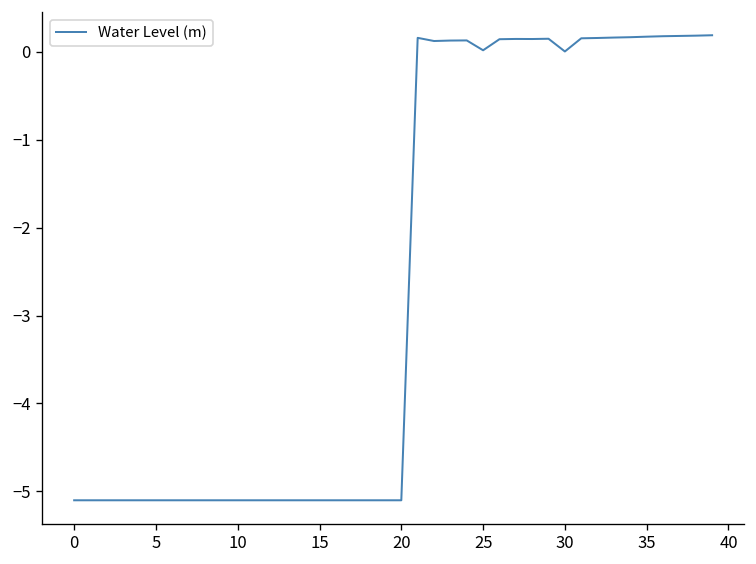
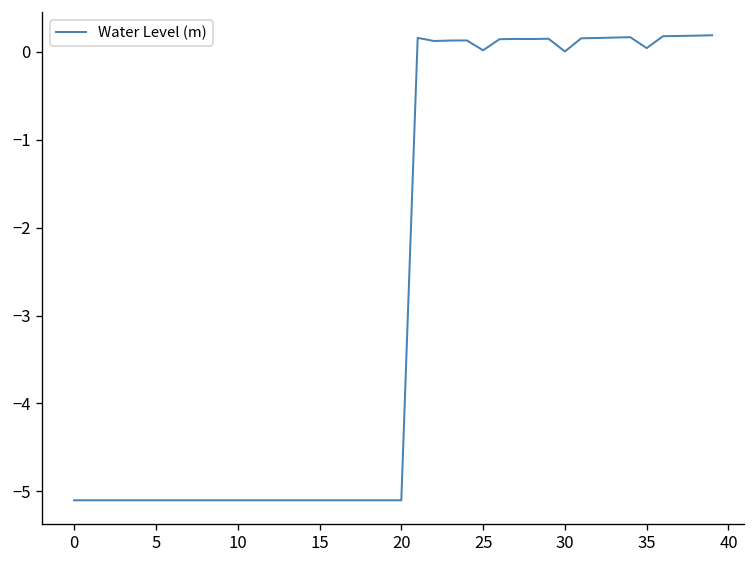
35: 0.2 -> 0.0
